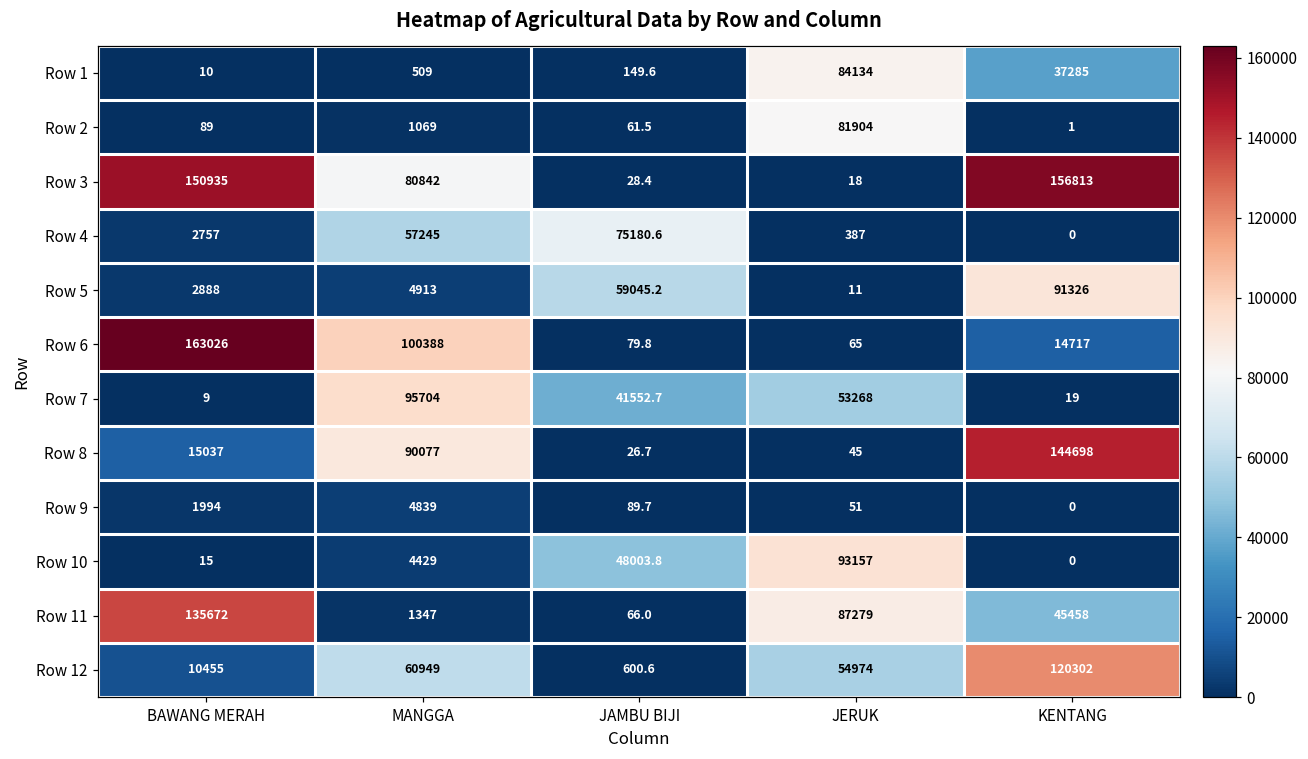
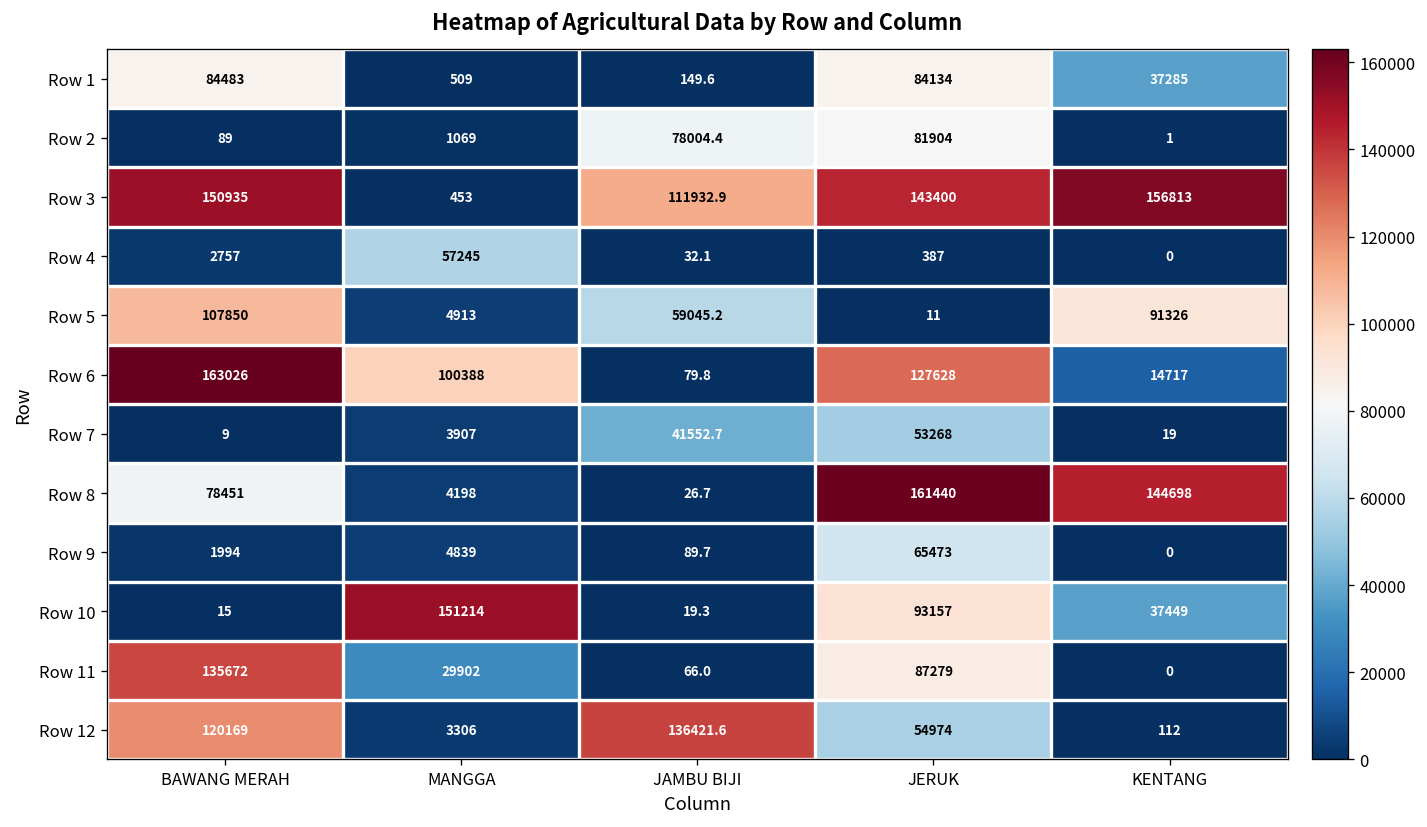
Row 1, BAWANG MERAH: 10 -> 84483
Row 2, JAMBU BIJI: 61.5 -> 78004.4
Row 3, MANGGA: 80842 -> 453
Row 3, JAMBU BIJI: 28.4 -> 111932.9
Row 3, JERUK: 18 -> 143400
Row 4, JAMBU BIJI: 75180.6 -> 32.1
Row 5, BAWANG MERAH: 2888 -> 107850
Row 6, JERUK: 65 -> 127628
Row 7, MANGGA: 95704 -> 3907
Row 8, BAWANG MERAH: 15037 -> 78451
Row 8, MANGGA: 90077 -> 4198
Row 8, JERUK: 45 -> 161440
Row 9, JERUK: 51 -> 65473
Row 10, MANGGA: 4429 -> 151214
Row 10, JAMBU BIJI: 48003.8 -> 19.3
Row 10, KENTANG: 0 -> 37449
Row 11, MANGGA: 1347 -> 29902
Row 11, KENTANG: 45458 -> 0
Row 12, BAWANG MERAH: 10455 -> 120169
Row 12, MANGGA: 60949 -> 3306
Row 12, JAMBU BIJI: 600.6 -> 136421.6
Row 12, KENTANG: 120302 -> 112
